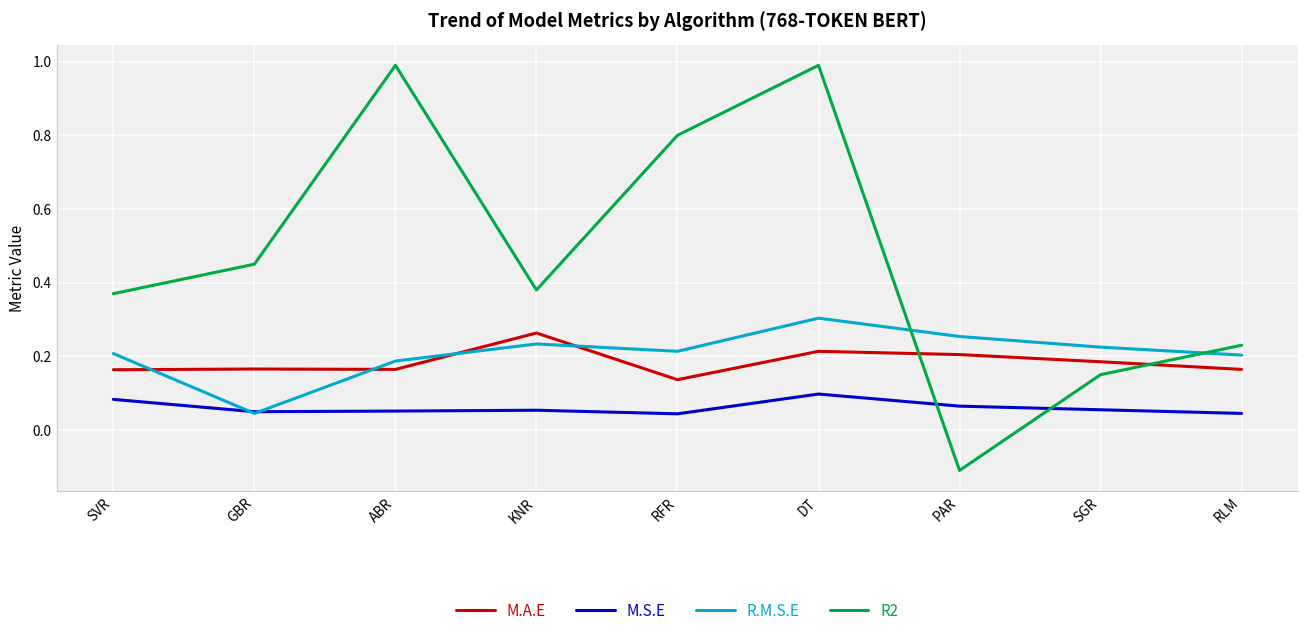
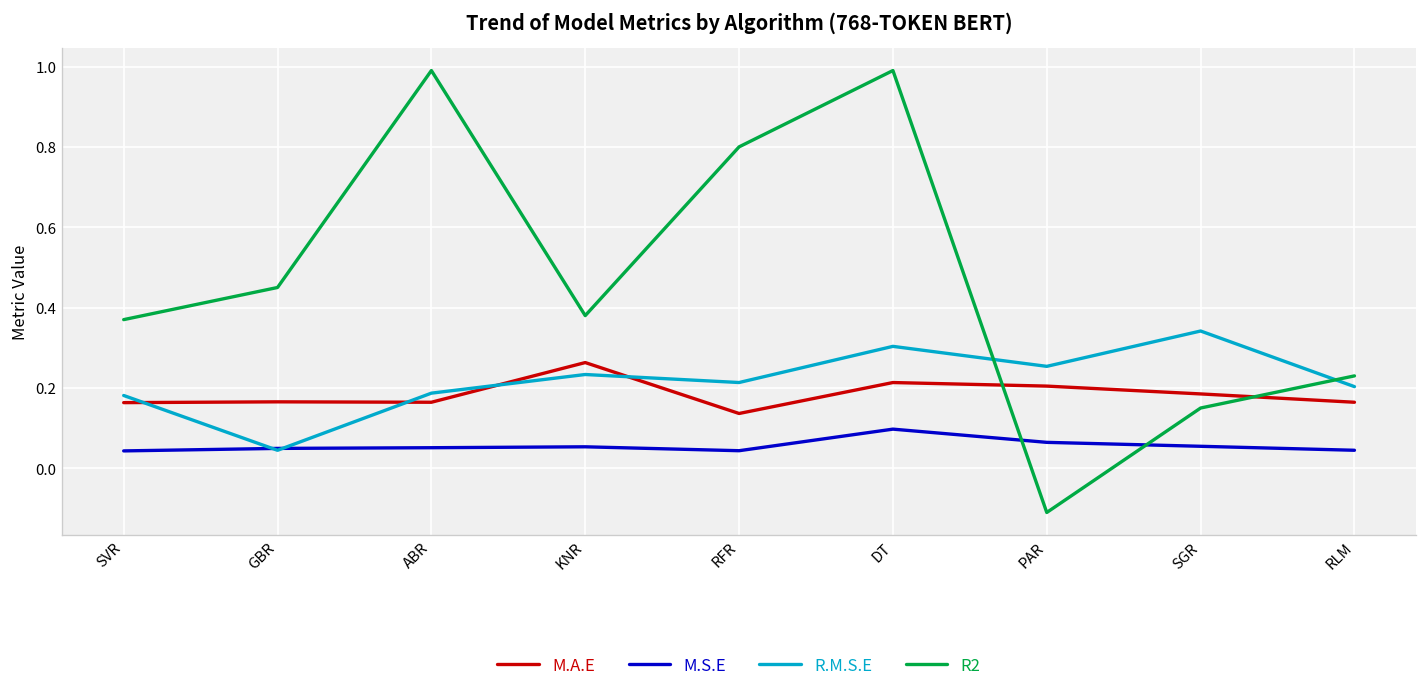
M.S.E, SVR: 0.08 -> 0.04
R.M.S.E, SVR: 0.21 -> 0.18
R.M.S.E, SGR: 0.22 -> 0.34
